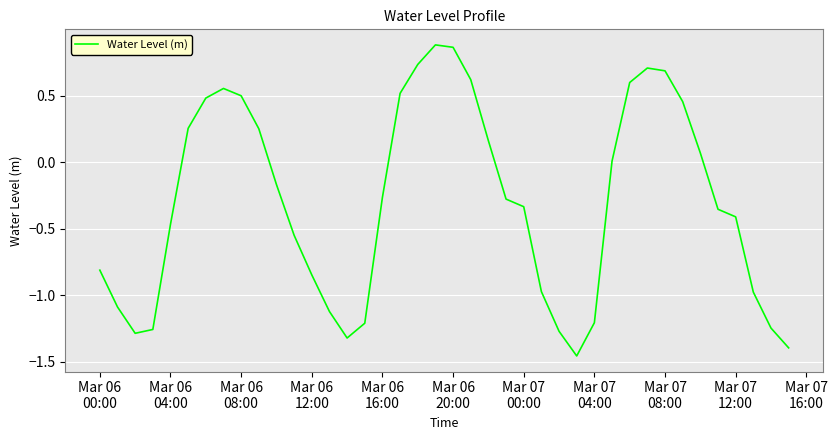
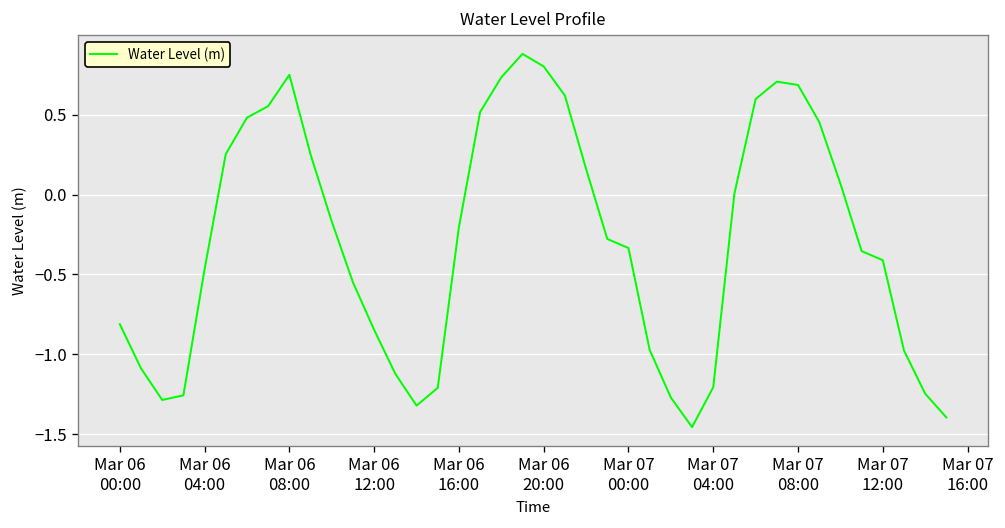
Mar 06 08:00: 0.50 -> 0.75
Mar 06 16:00: -0.26 -> -0.20
Mar 06 20:00: 0.86 -> 0.80
